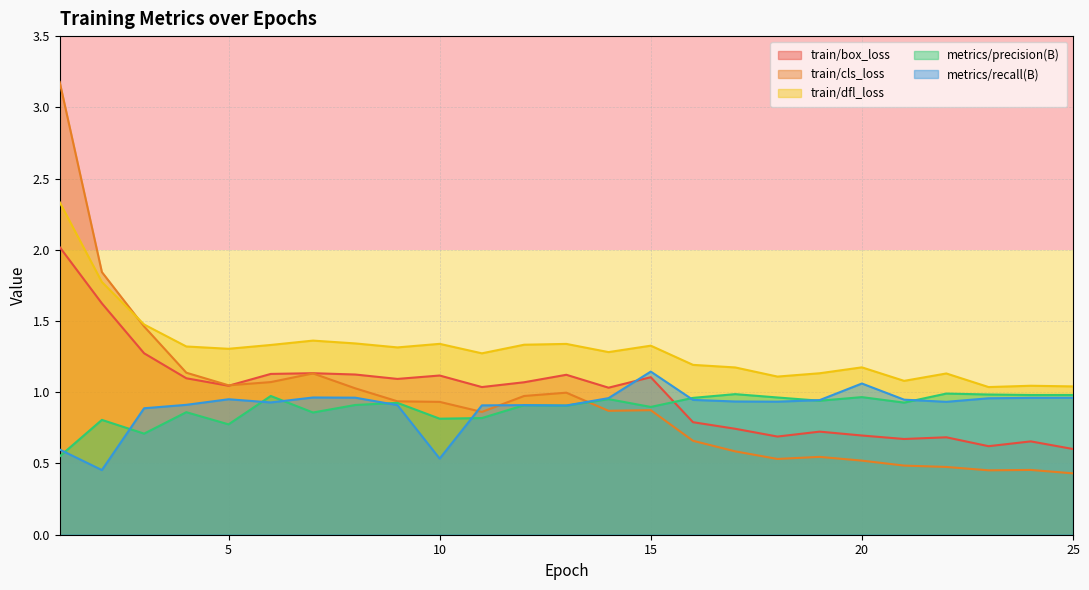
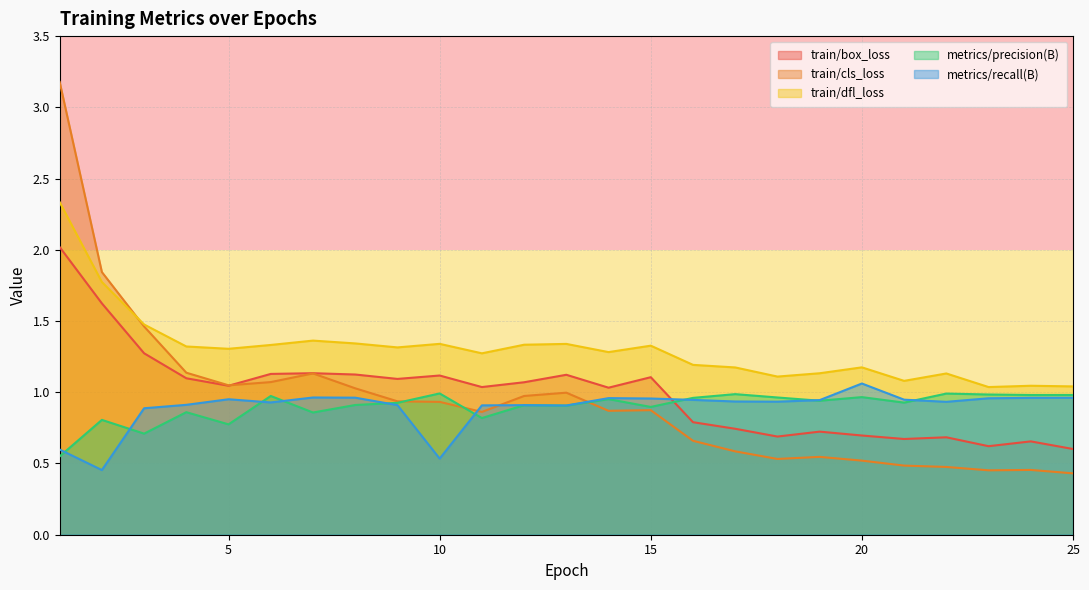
metrics/precision(B), 10: 0.81 -> 0.99
metrics/recall(B), 15: 1.15 -> 0.96
